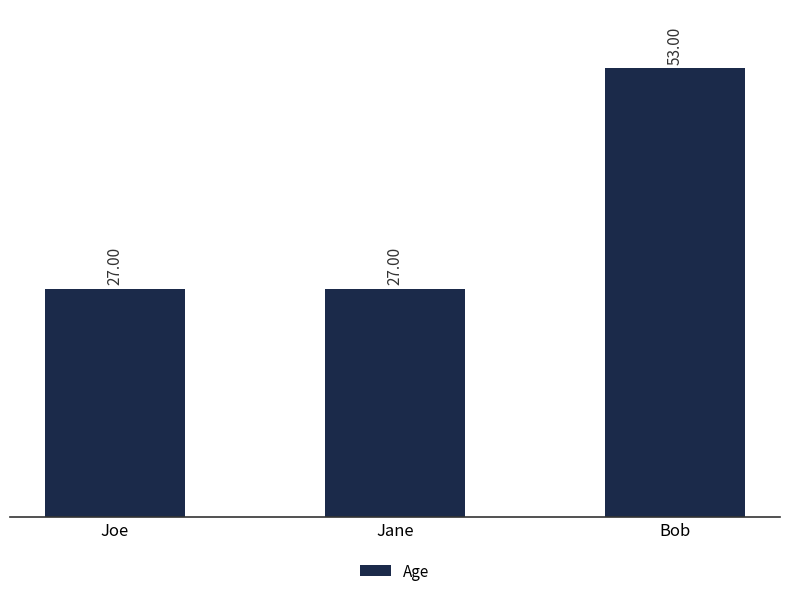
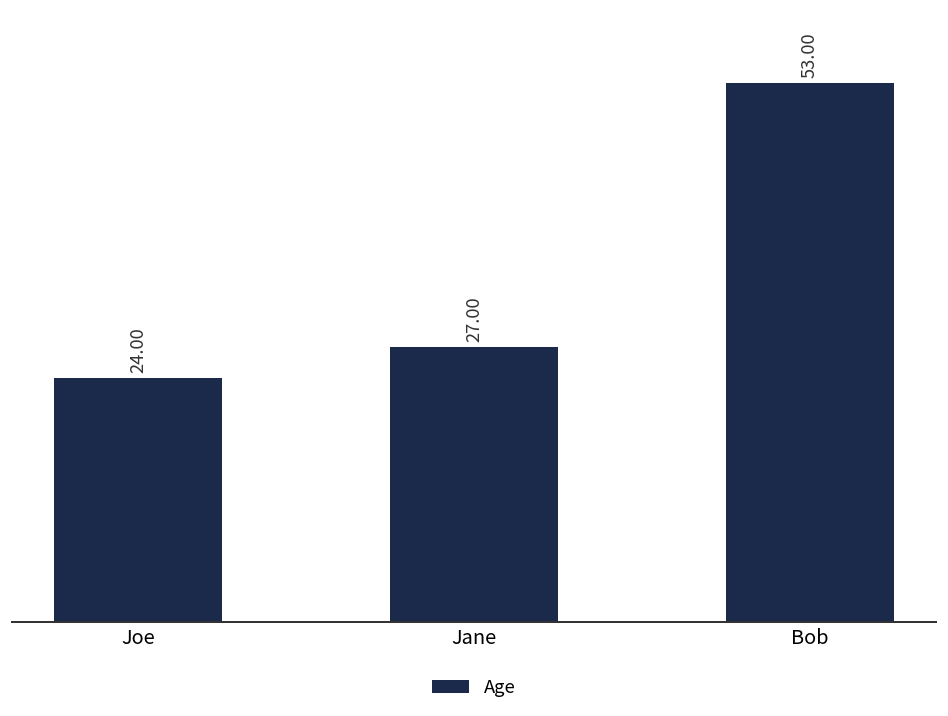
Joe: 27.00 -> 24.00
